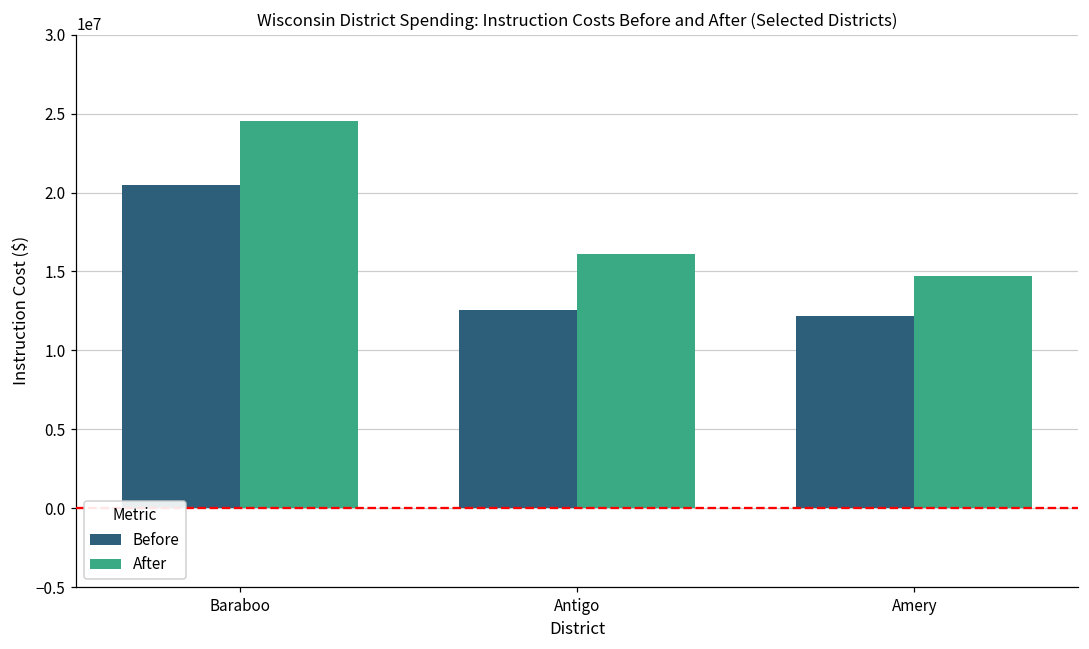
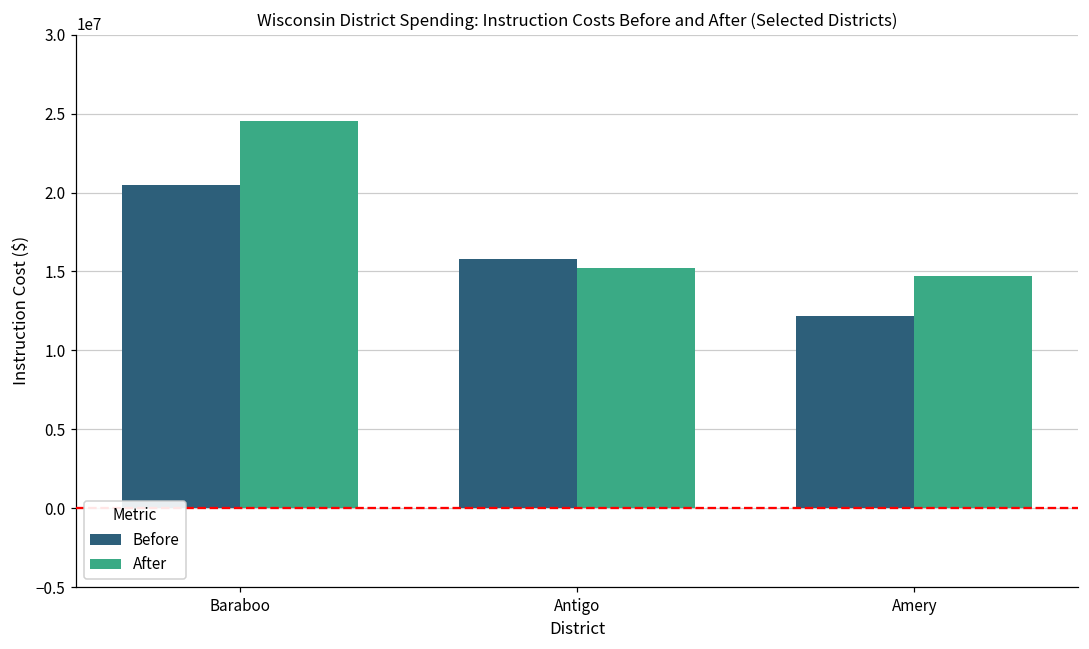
Before, Antigo: 12600000 -> 15800000
After, Antigo: 16100000 -> 15200000
